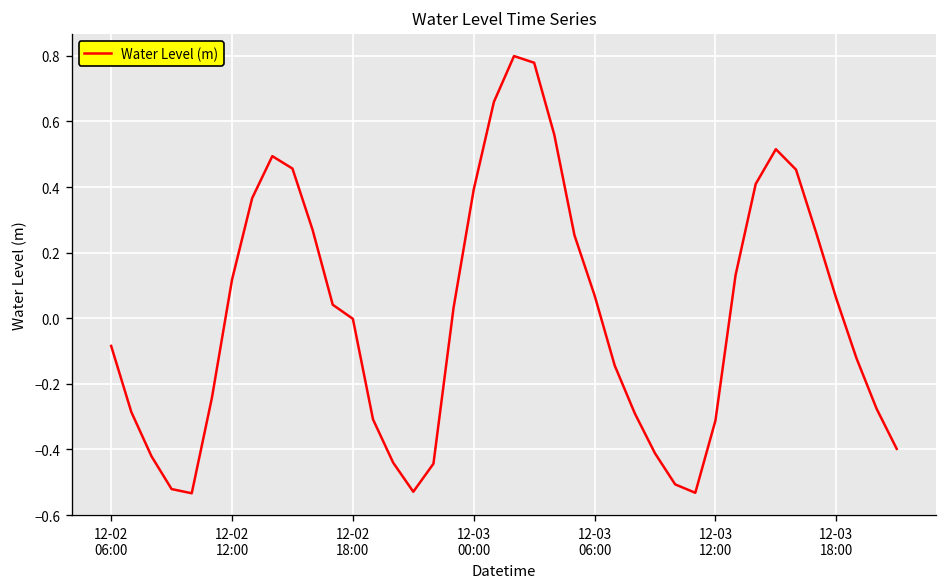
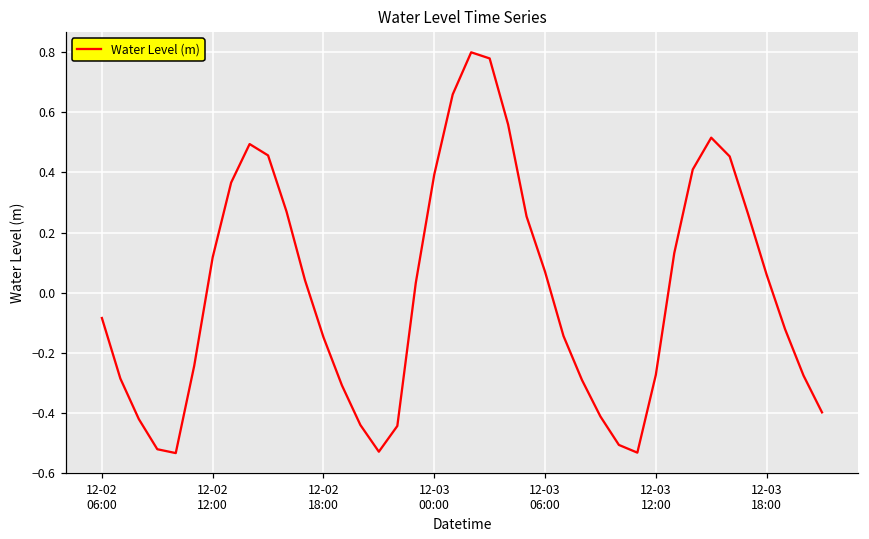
12-02 18:00: 0.00 -> -0.15
12-03 12:00: -0.31 -> -0.27
